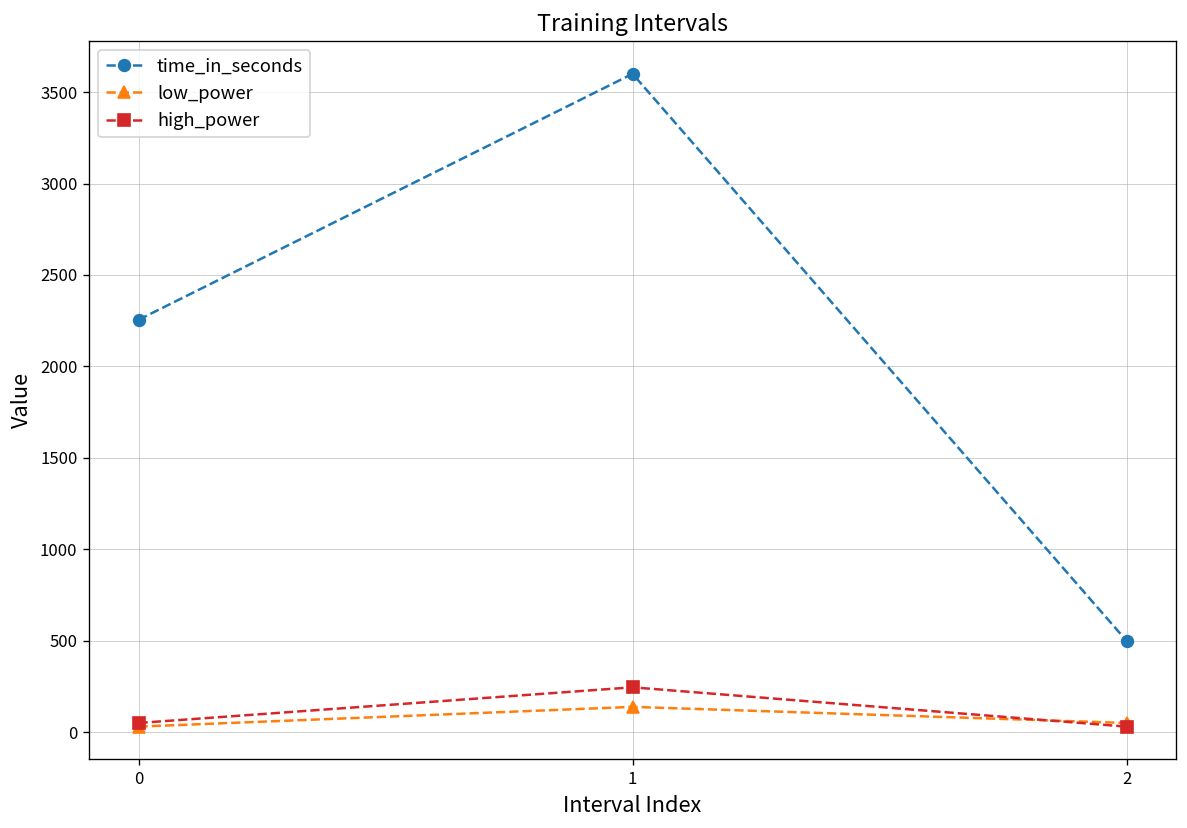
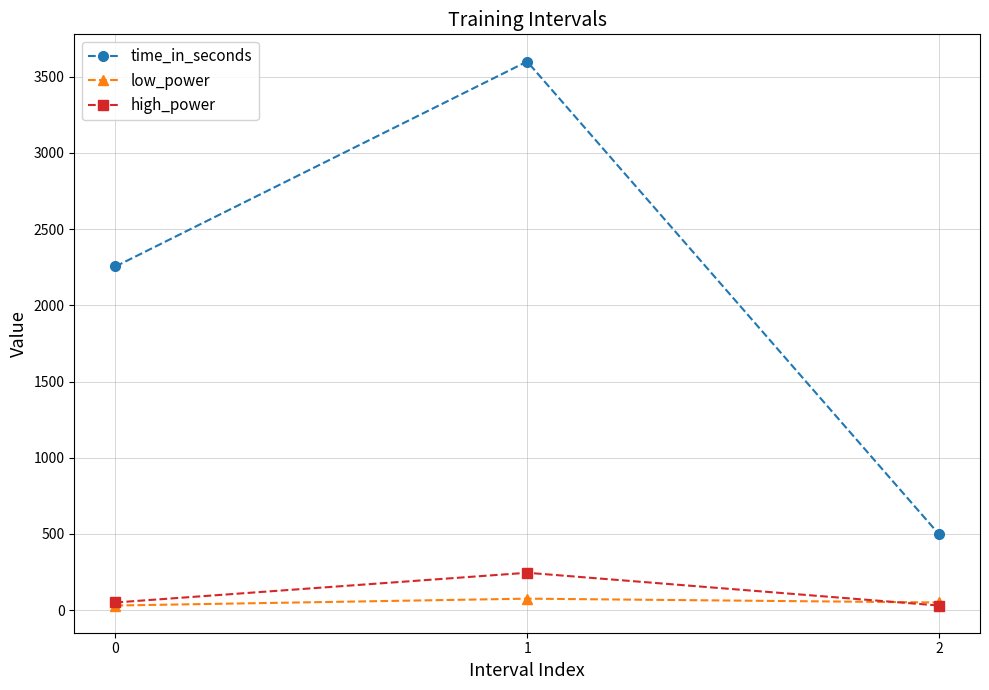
low_power, 1: 140 -> 80
